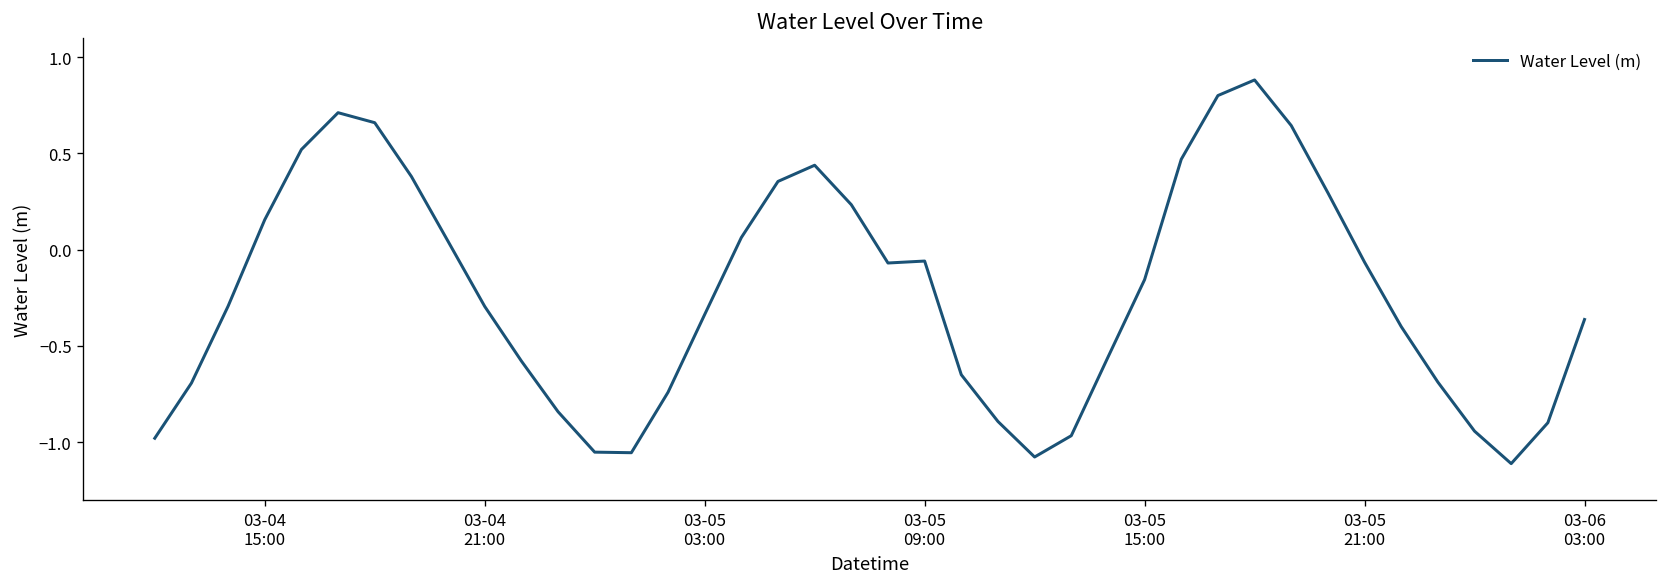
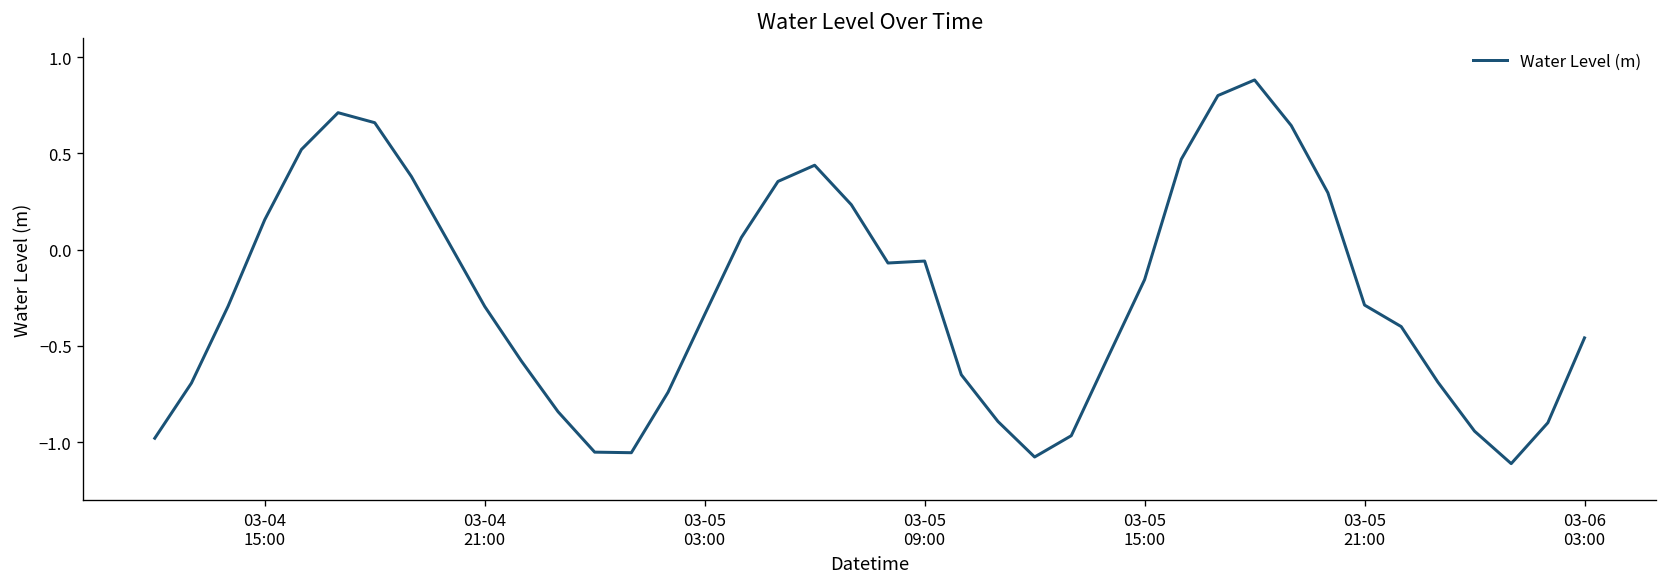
03-05 21:00: -0.07 -> -0.29
03-06 03:00: -0.36 -> -0.46
